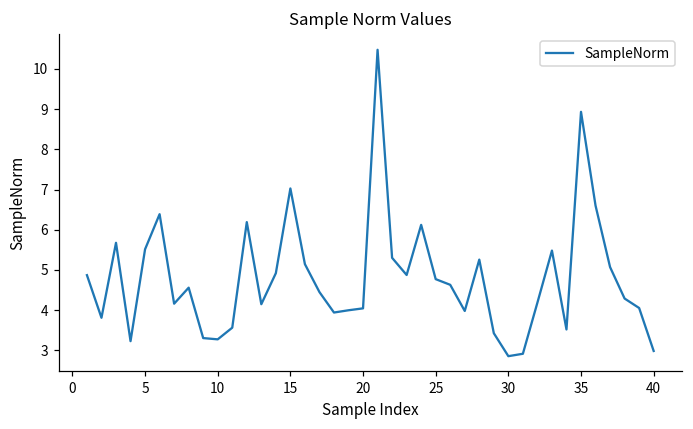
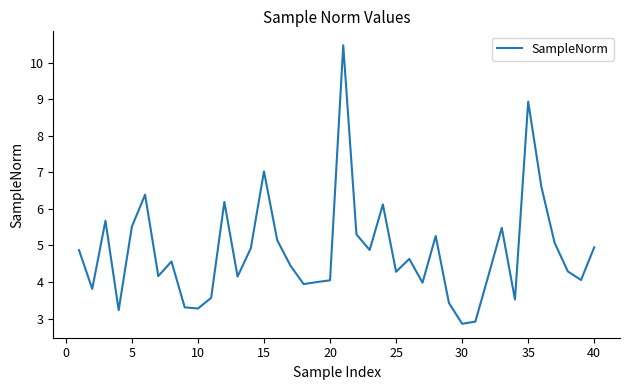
25: 4.8 -> 4.3
40: 3.0 -> 4.9
